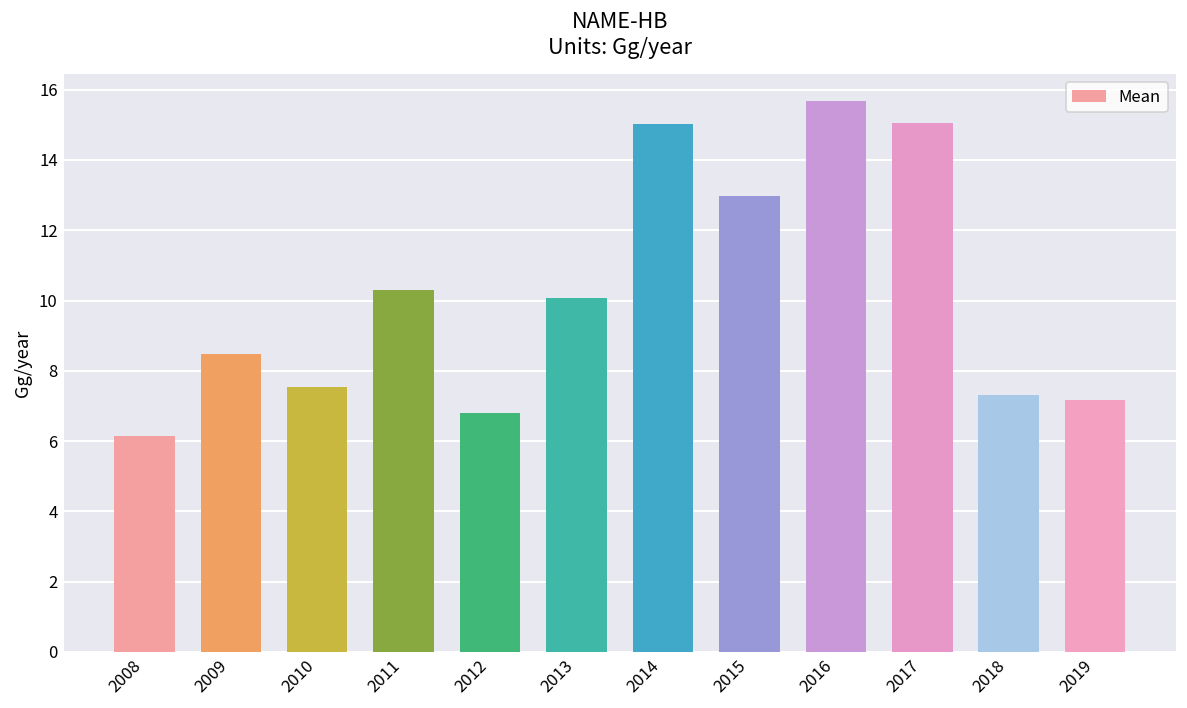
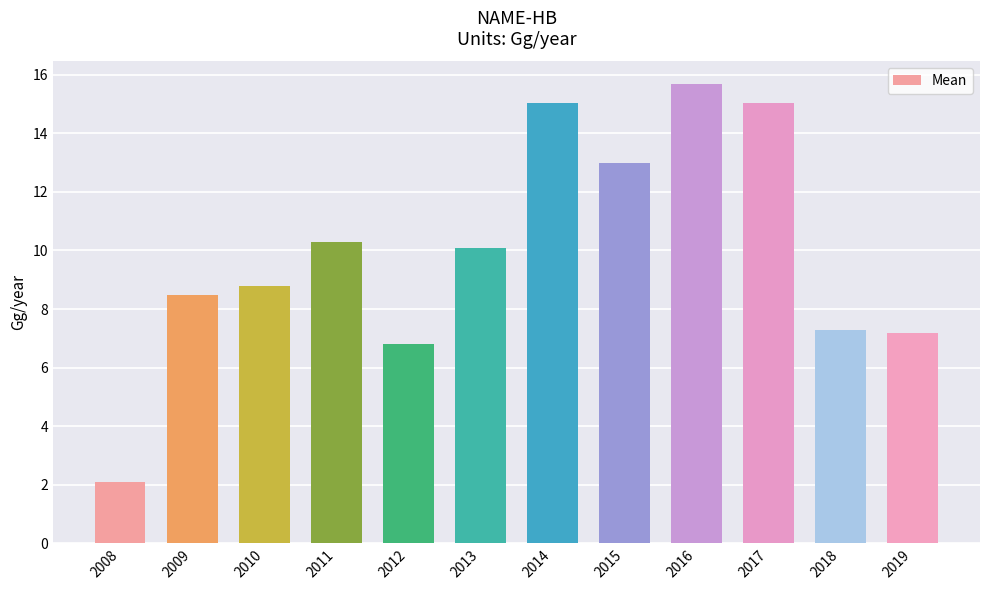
2008: 6.2 -> 2.1
2010: 7.6 -> 8.8
